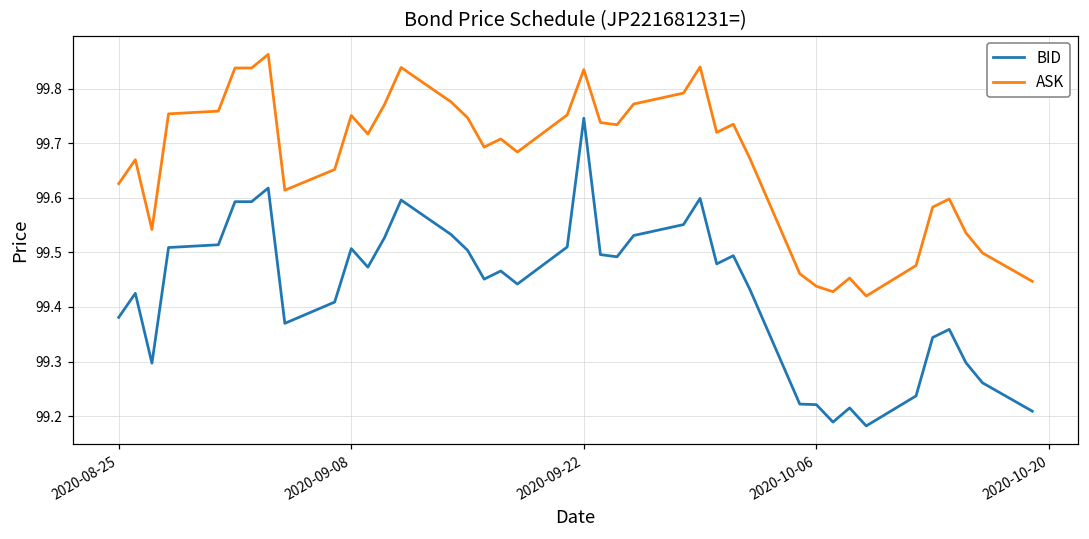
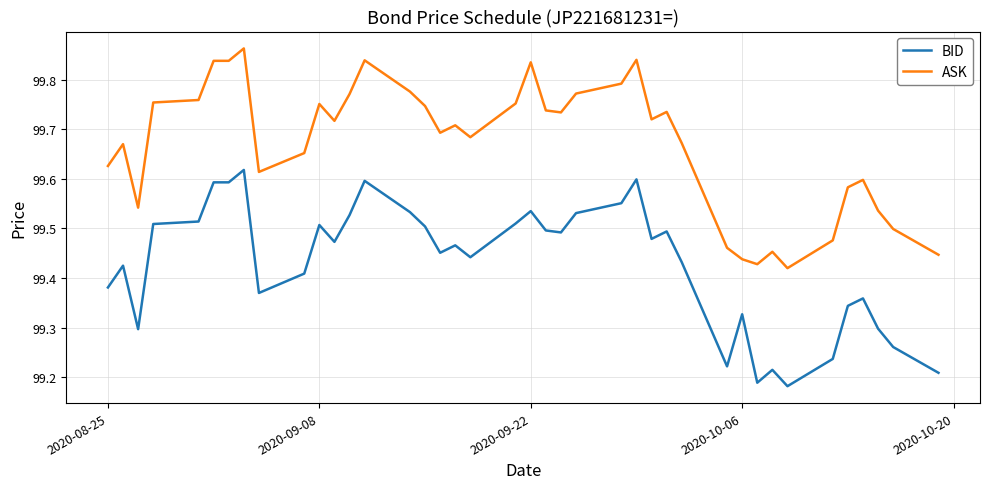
BID, 2020-09-22: 99.75 -> 99.54
BID, 2020-10-06: 99.22 -> 99.33
